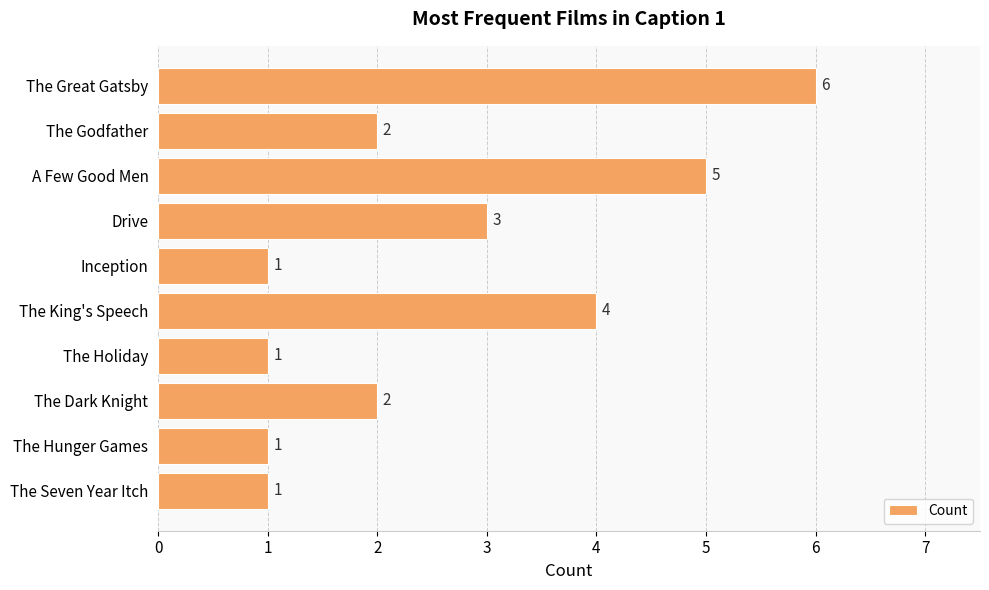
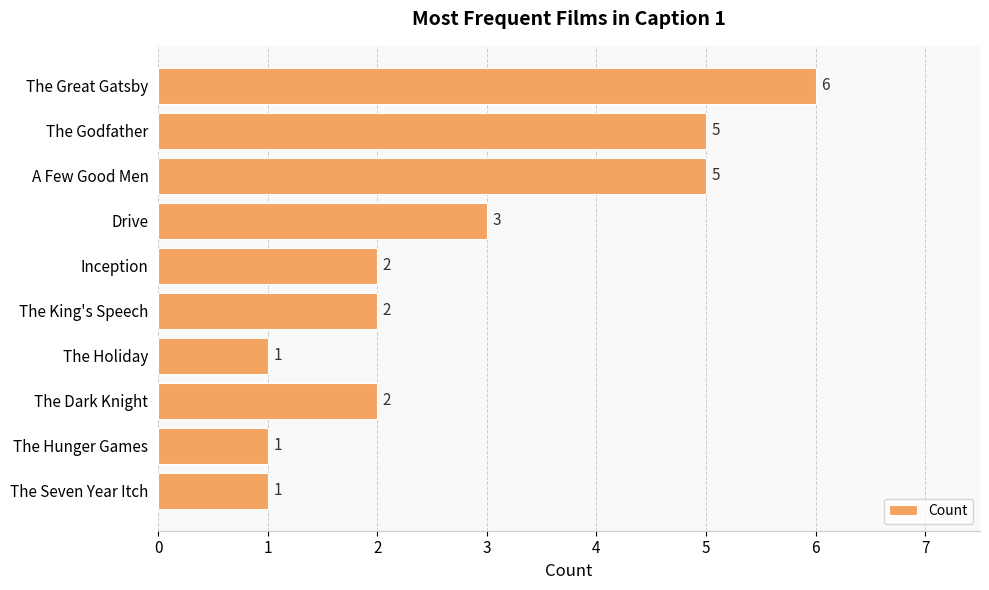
The Godfather: 2 -> 5
Inception: 1 -> 2
The King's Speech: 4 -> 2
